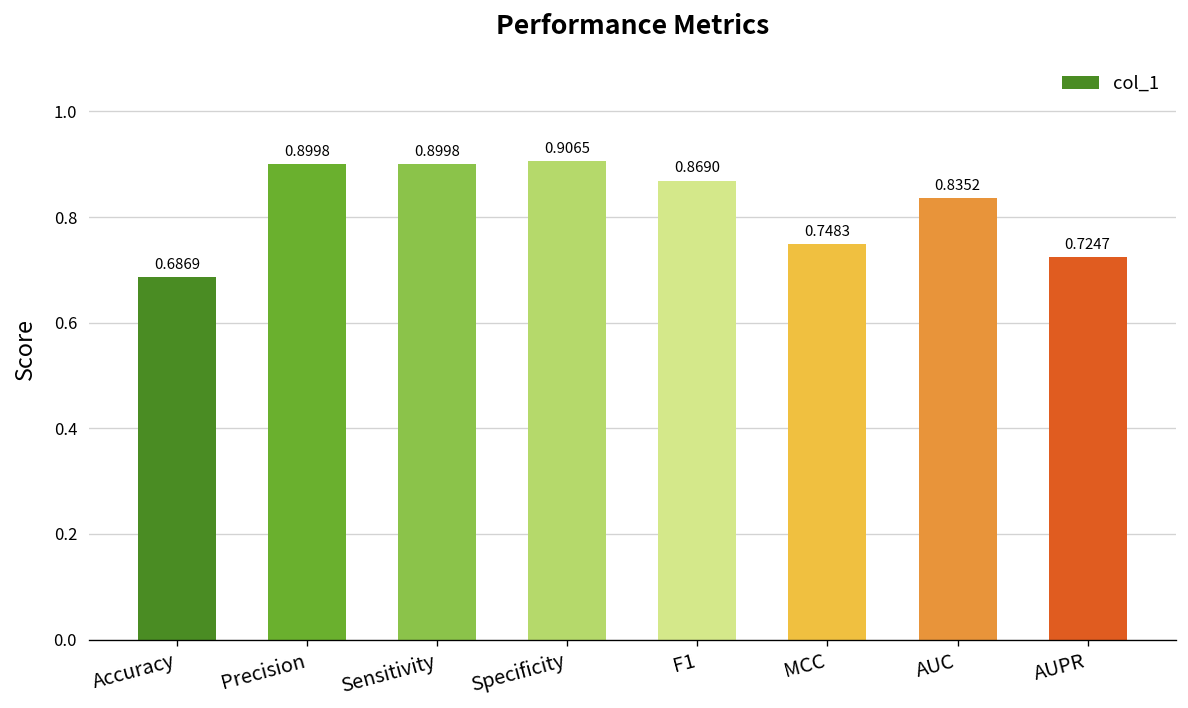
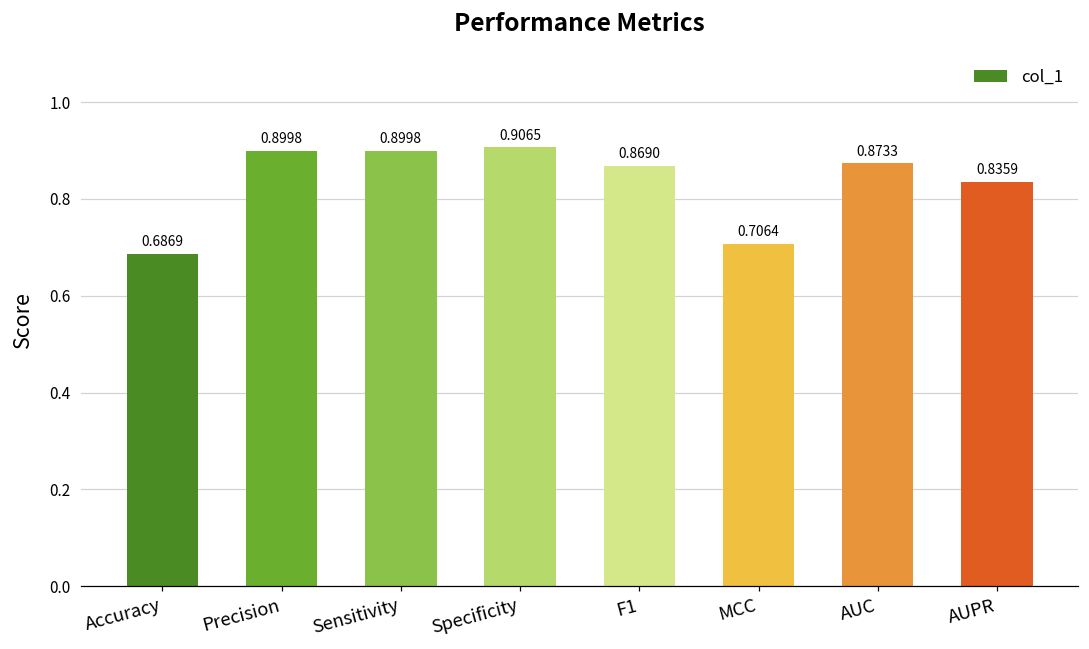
MCC: 0.7483 -> 0.7064
AUC: 0.8352 -> 0.8733
AUPR: 0.7247 -> 0.8359
